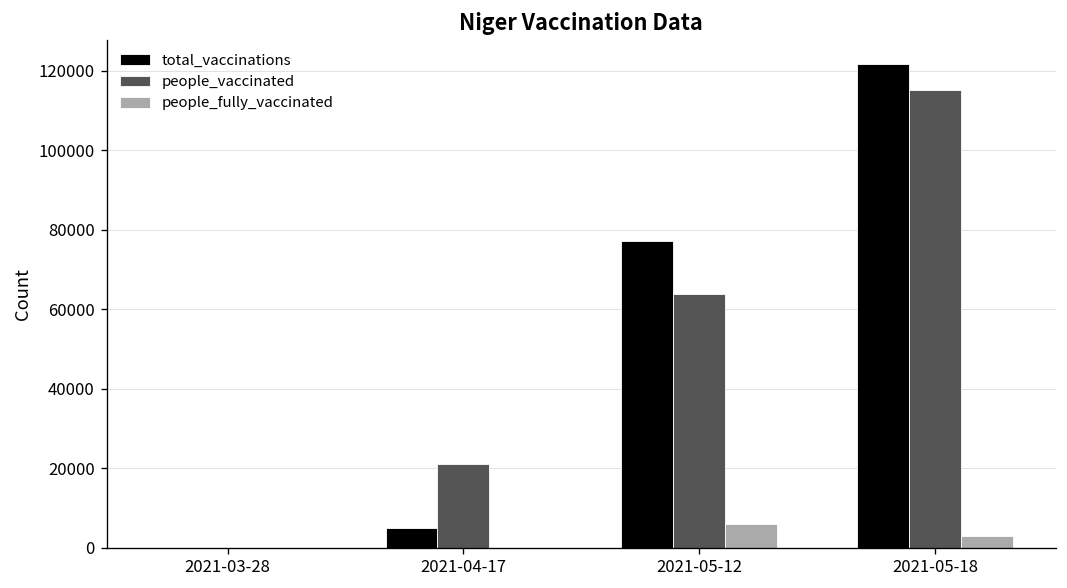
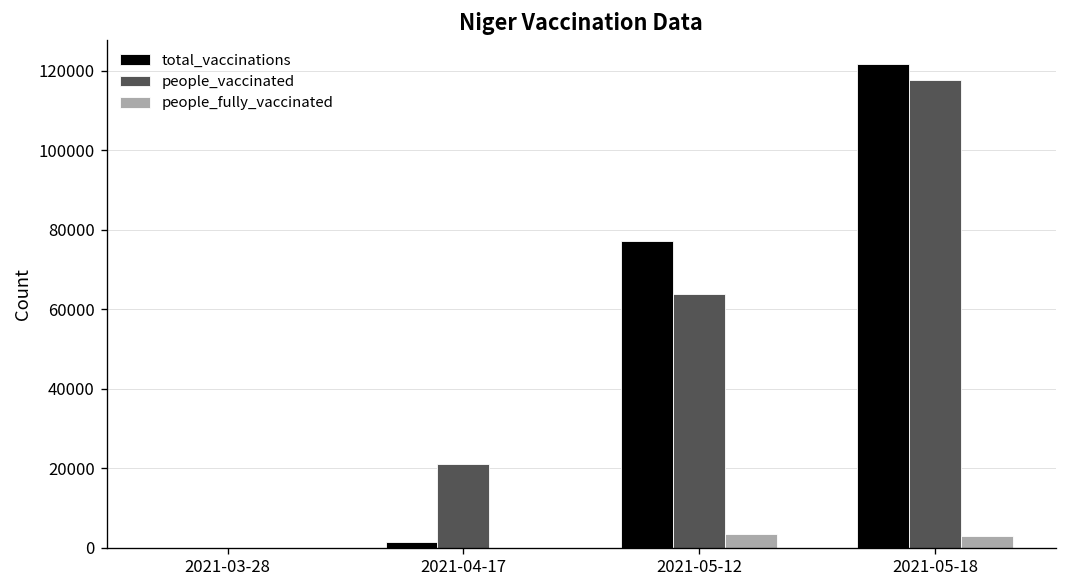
total_vaccinations, 2021-04-17: 5000 -> 1000
people_fully_vaccinated, 2021-05-12: 6000 -> 3000
people_vaccinated, 2021-05-18: 115000 -> 118000
